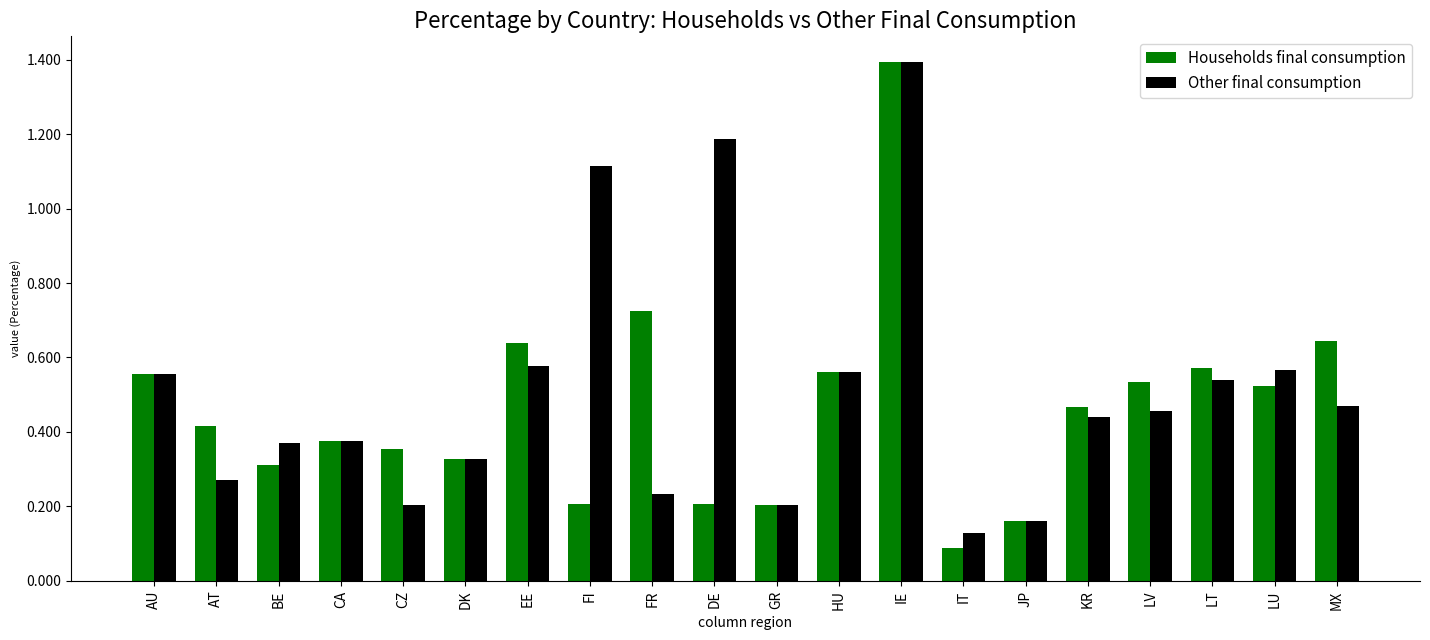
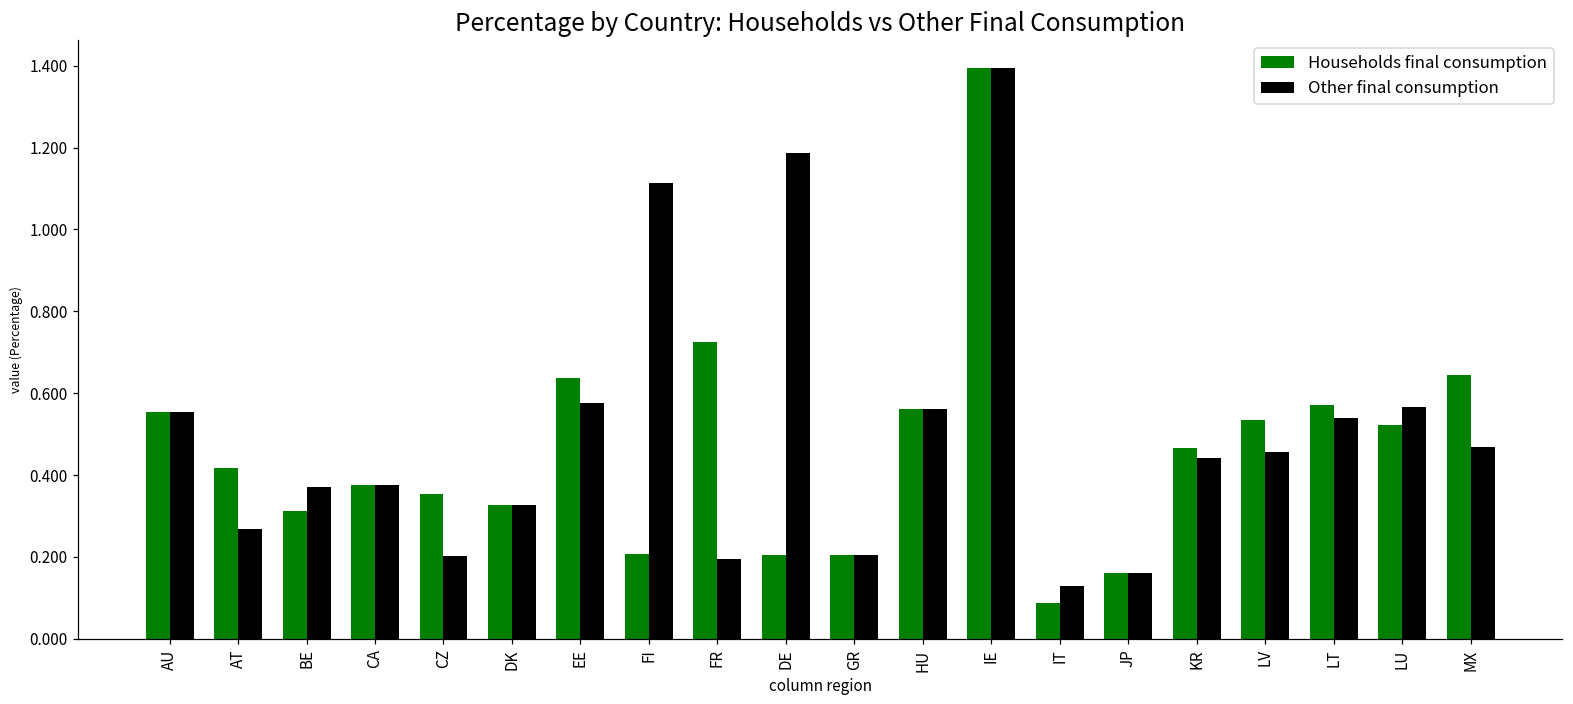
Other final consumption, FR: 0.23 -> 0.20
